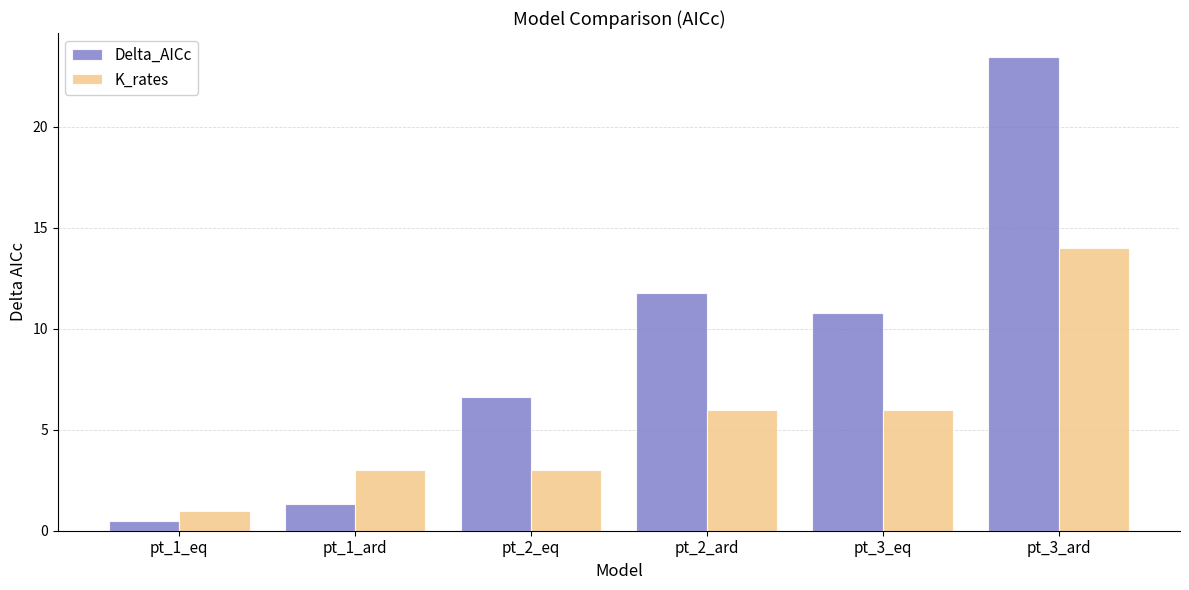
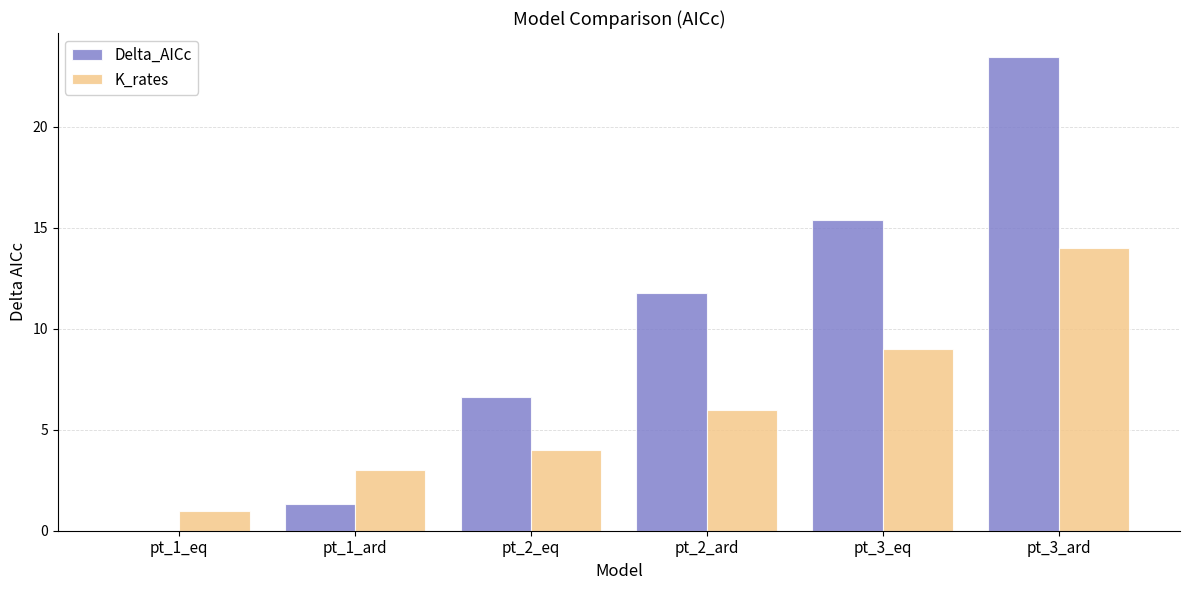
Delta_AICc, pt_1_eq: 0.5 -> 0.0
K_rates, pt_2_eq: 3 -> 4
Delta_AICc, pt_3_eq: 10.8 -> 15.4
K_rates, pt_3_eq: 6 -> 9
